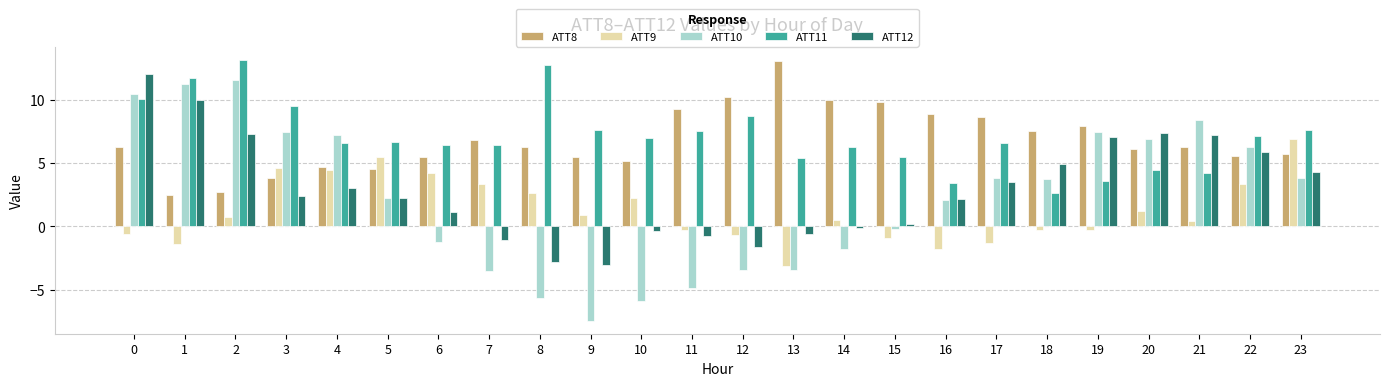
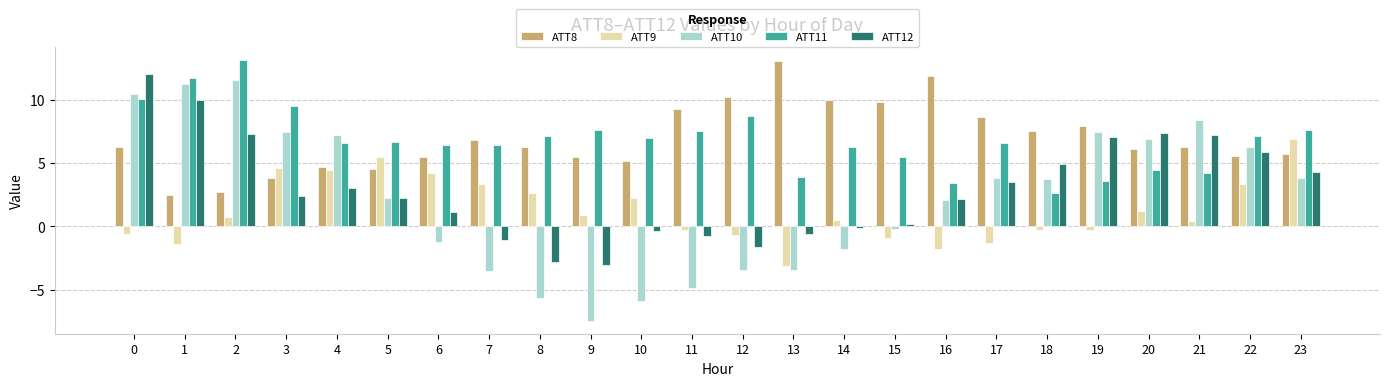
ATT11, 8: 12.7 -> 7.2
ATT11, 13: 5.4 -> 3.9
ATT8, 16: 8.8 -> 11.9
